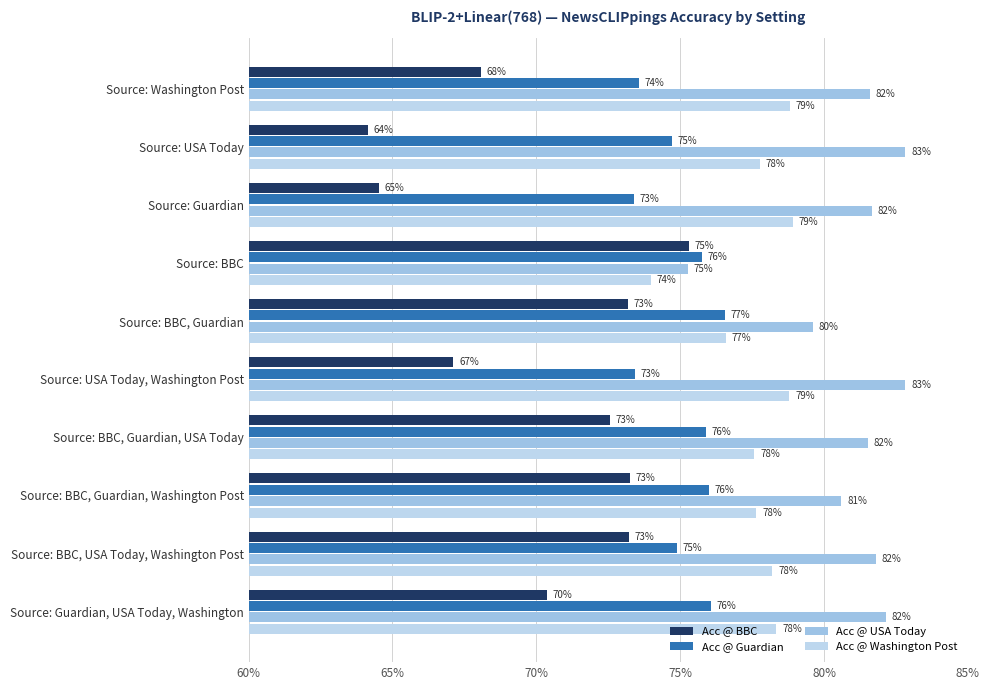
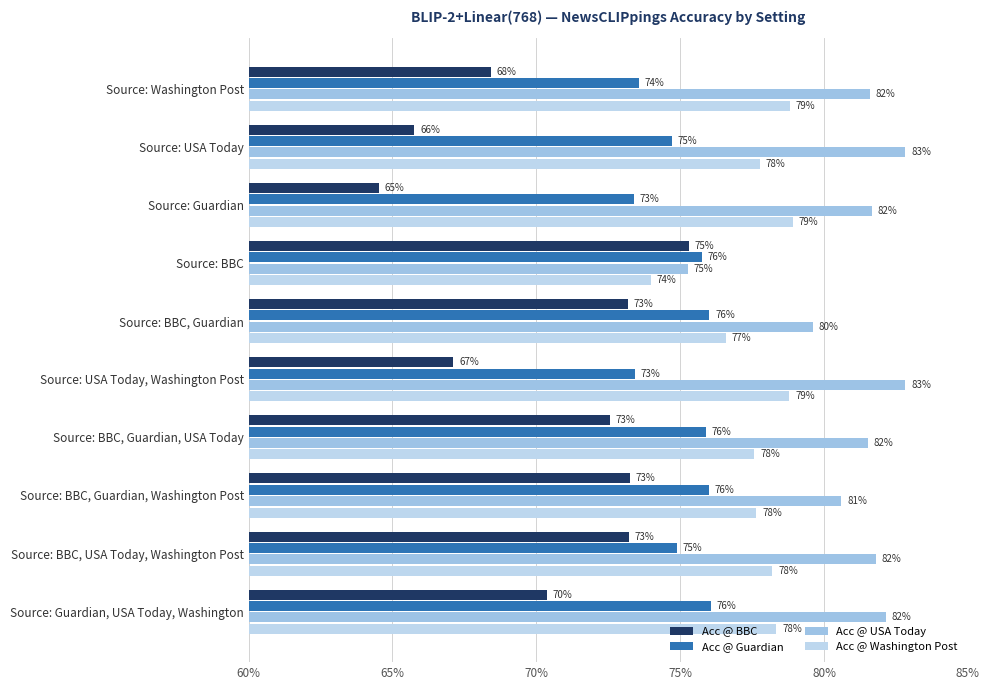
Acc @ BBC, Source: Washington Post: 68.1% -> 68.4%
Acc @ BBC, Source: USA Today: 64% -> 66%
Acc @ Guardian, Source: BBC, Guardian: 77% -> 76%
